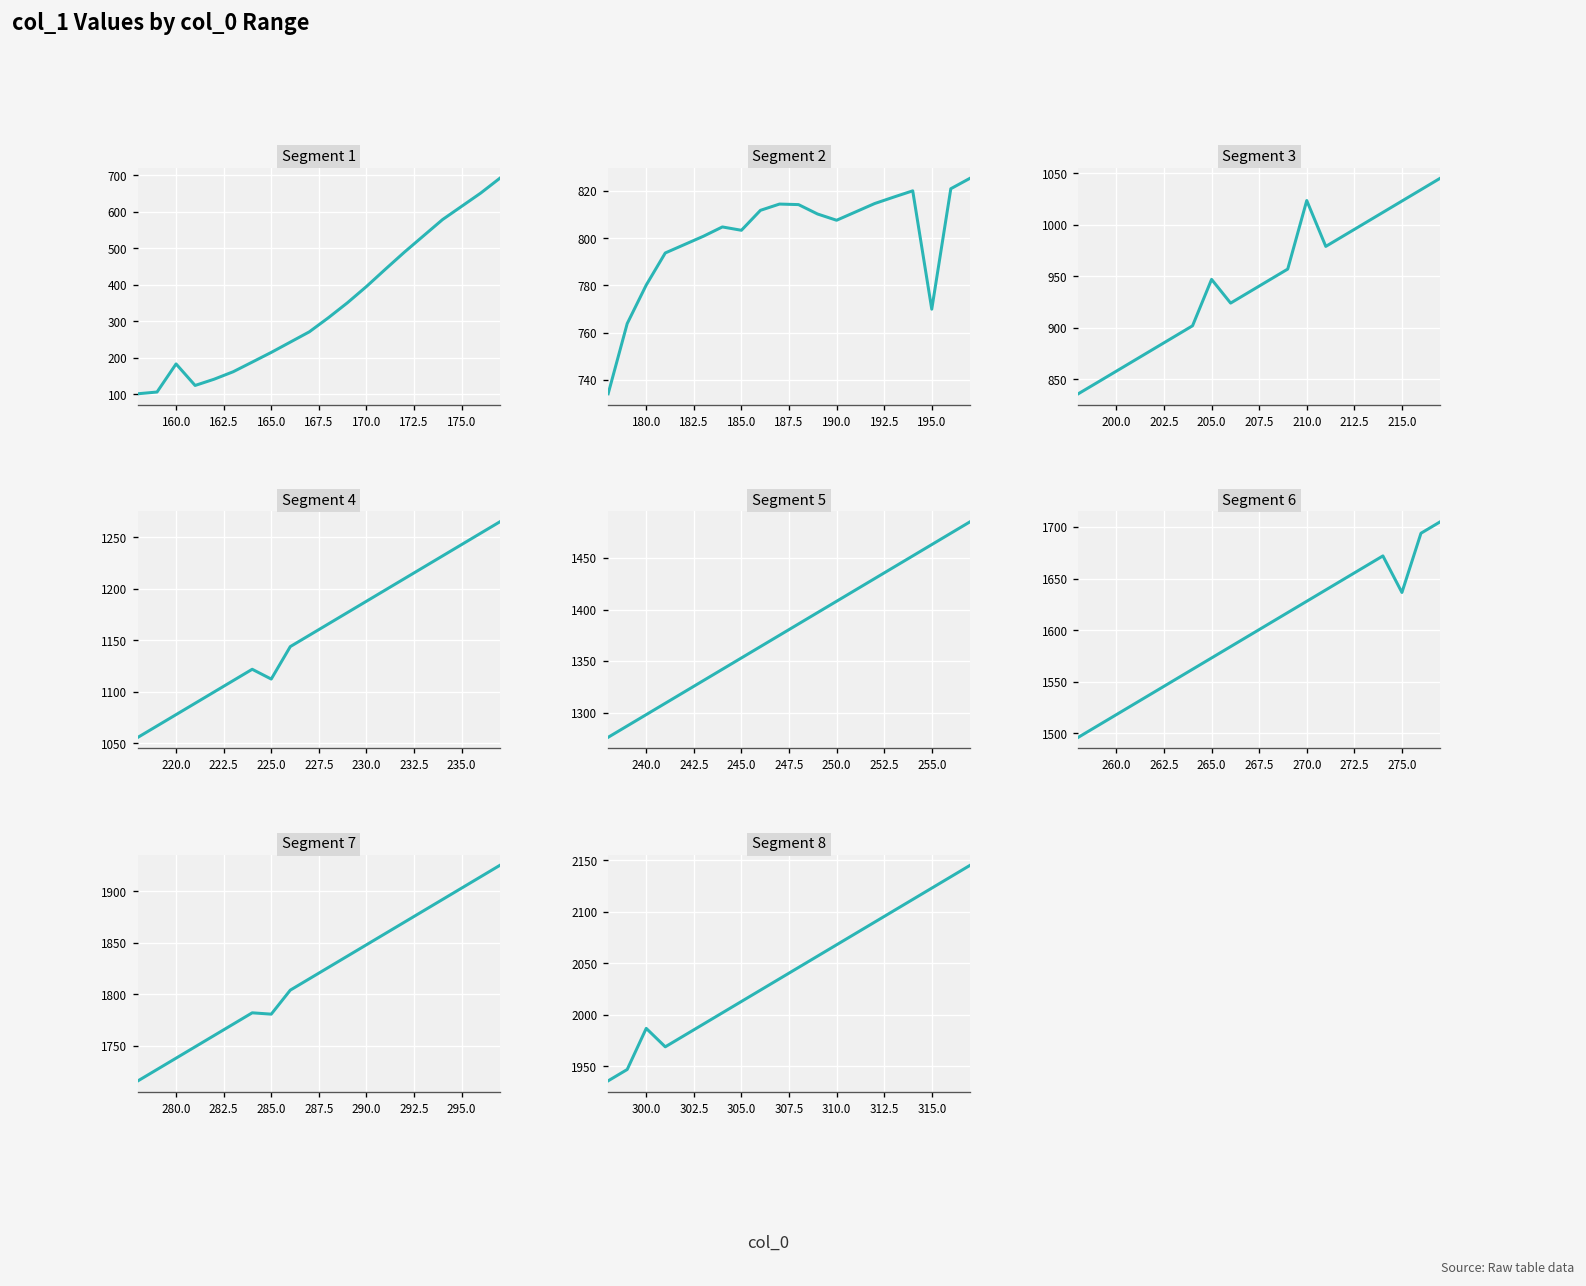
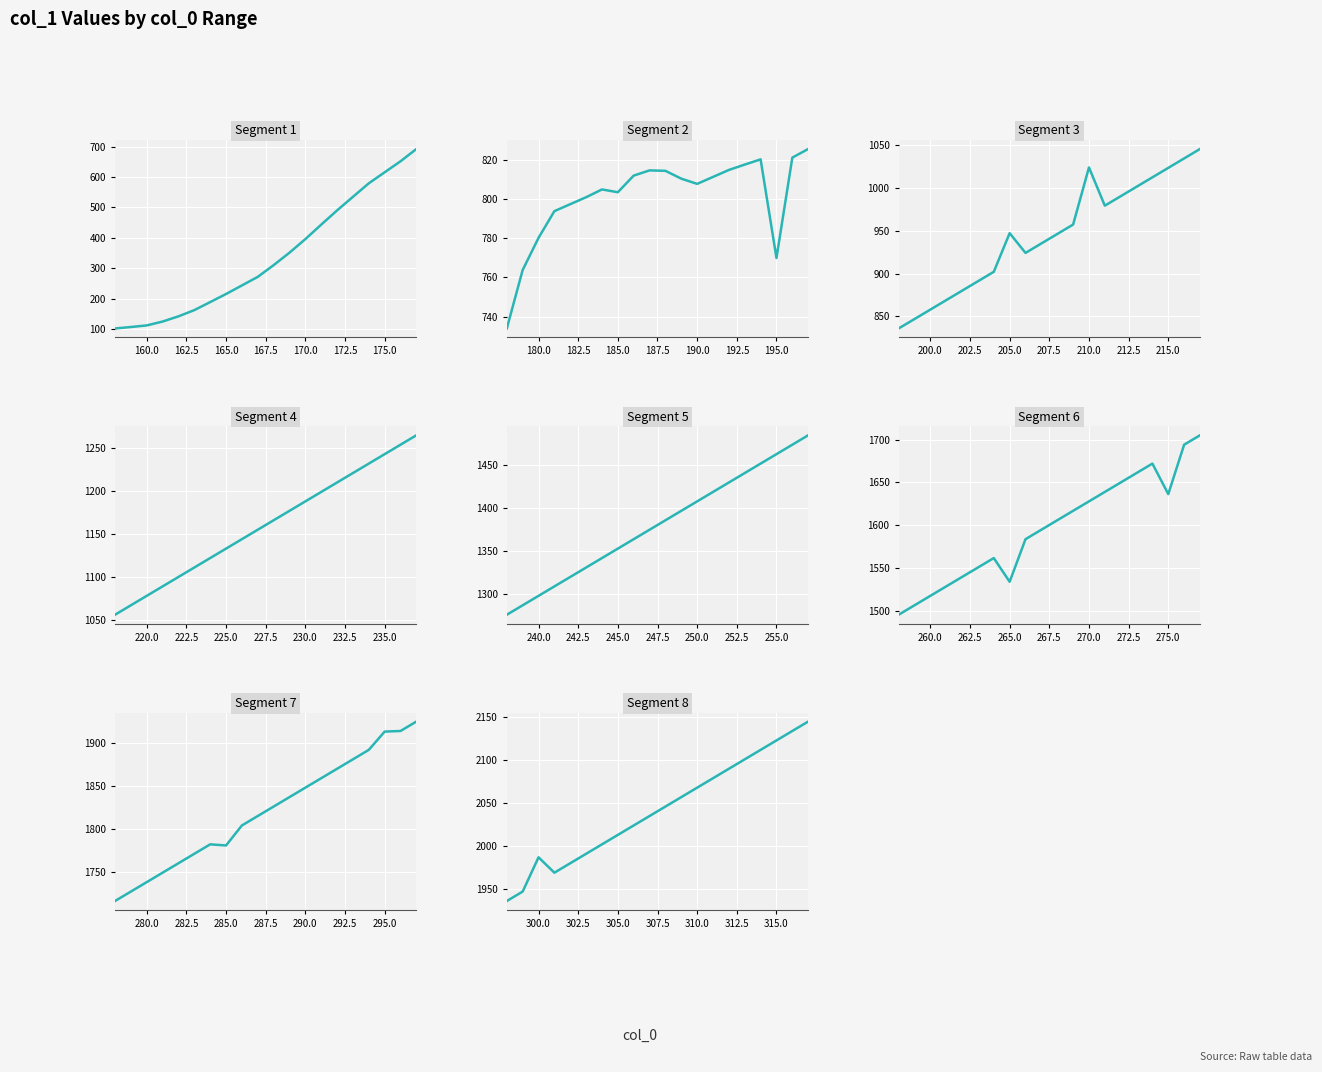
Segment 1, 160.0: 180 -> 110
Segment 4, 225.0: 1110 -> 1130
Segment 6, 265.0: 1570 -> 1530
Segment 7, 295.0: 1900 -> 1910
